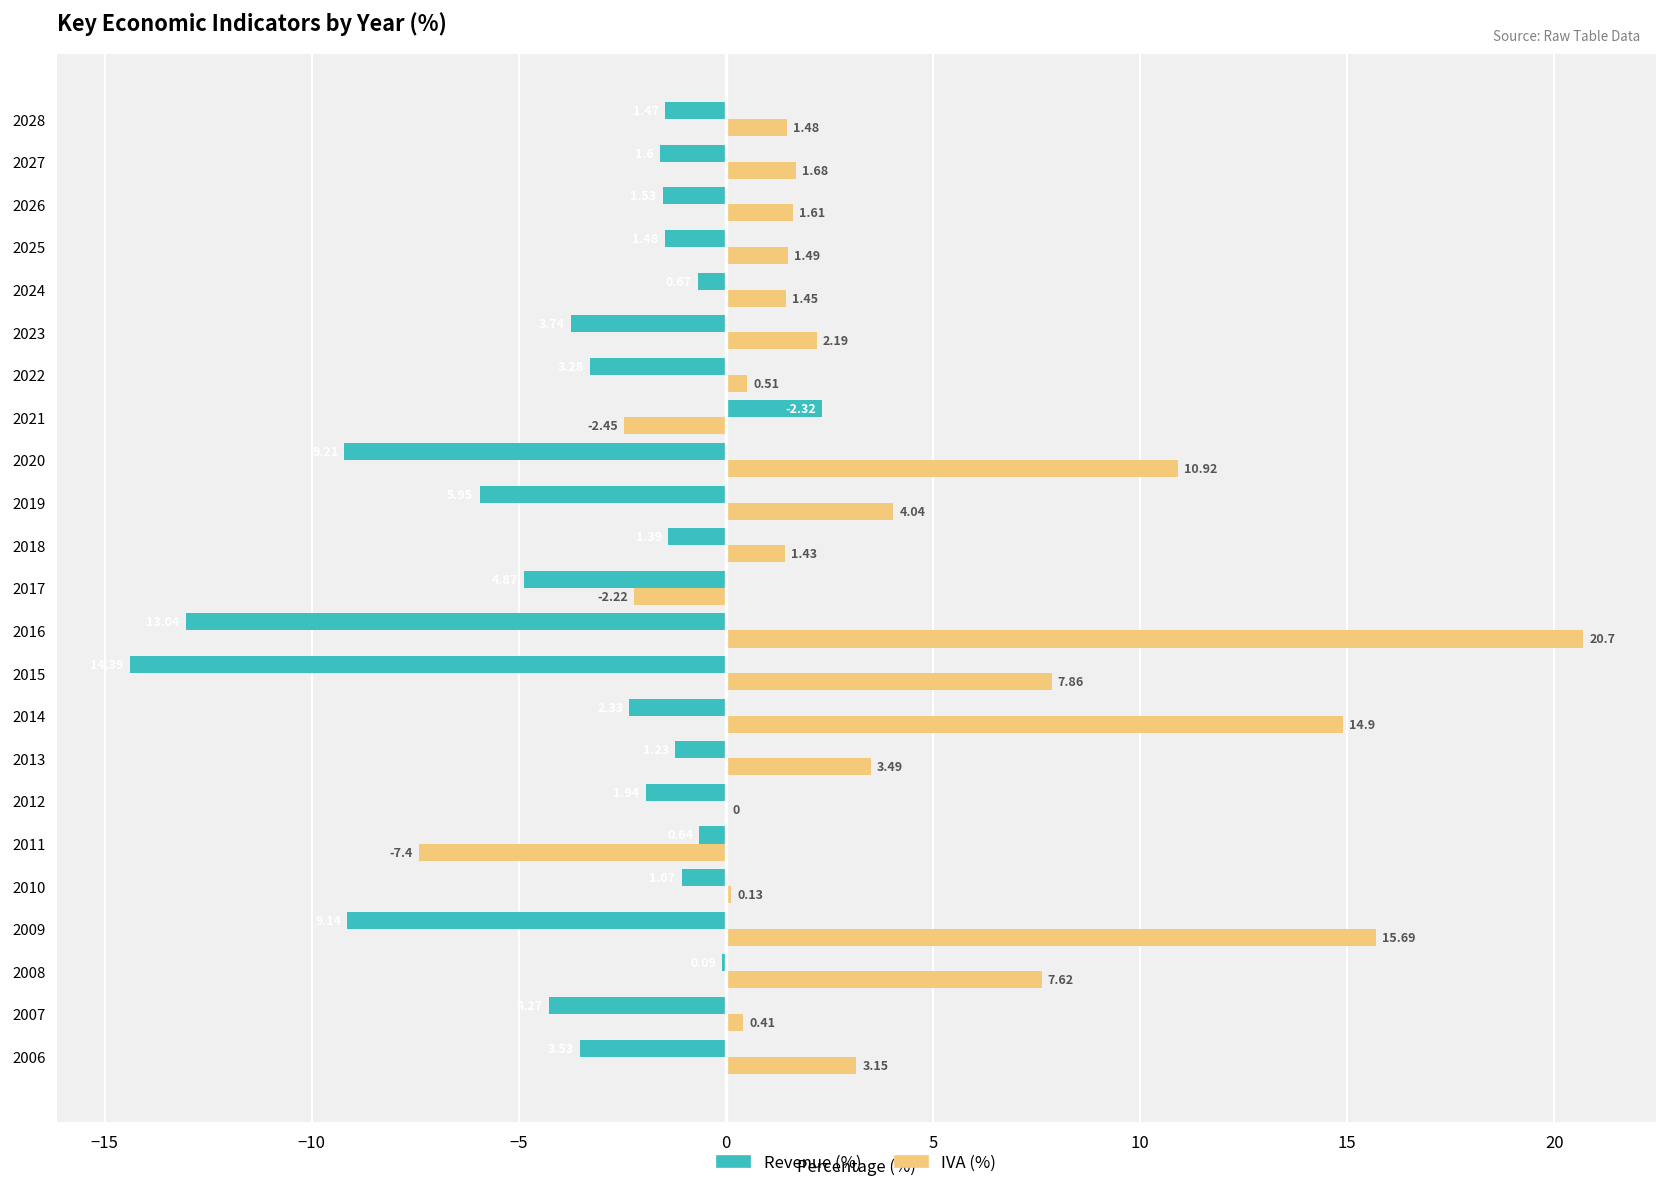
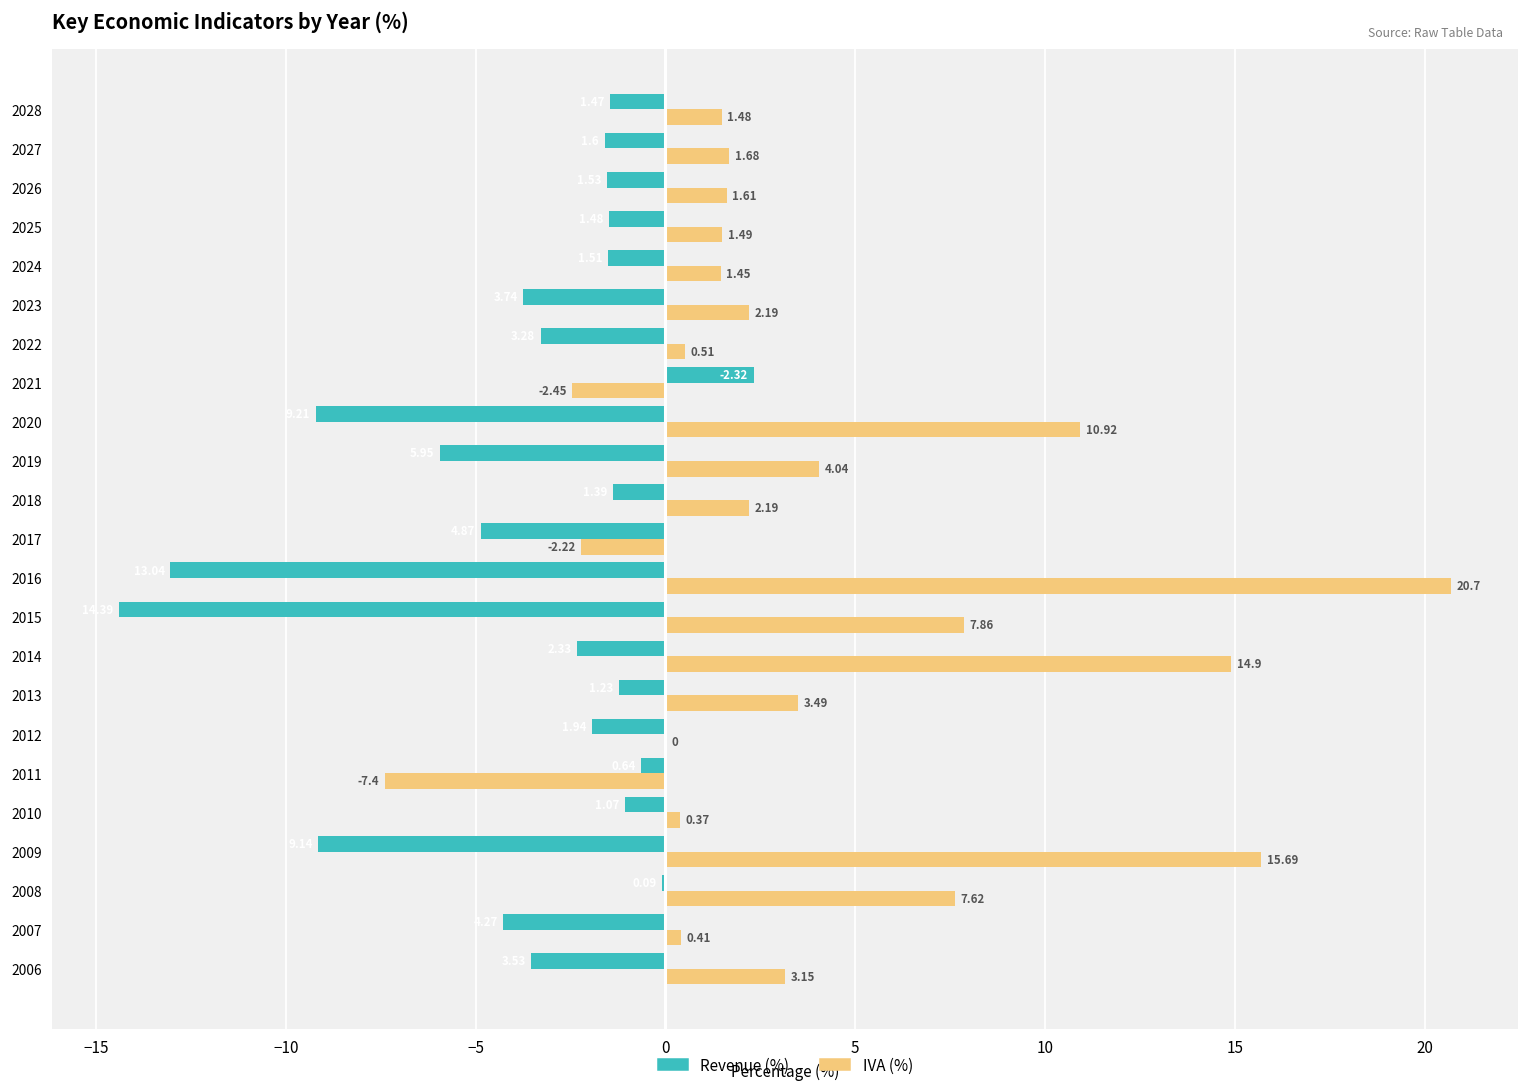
Revenue (%), 2024: -0.7 -> -1.5
IVA (%), 2018: 1.43 -> 2.19
IVA (%), 2010: 0.13 -> 0.37
